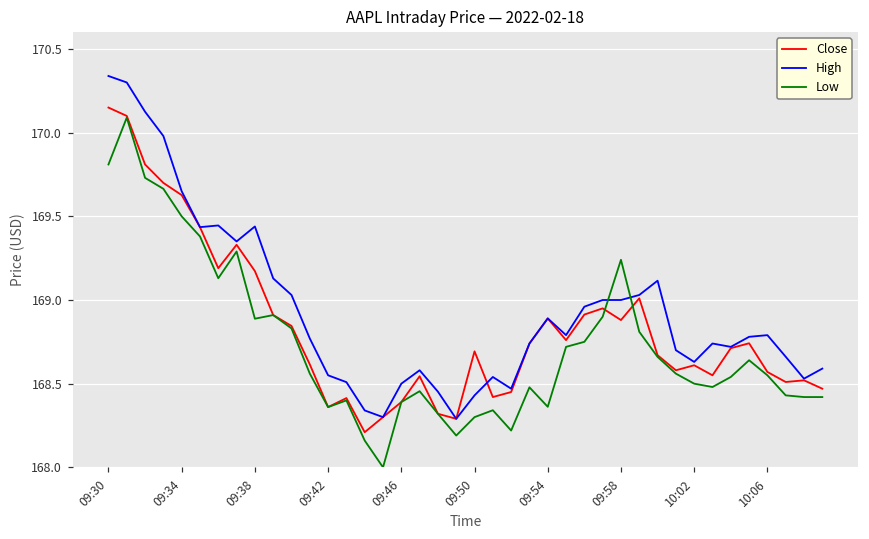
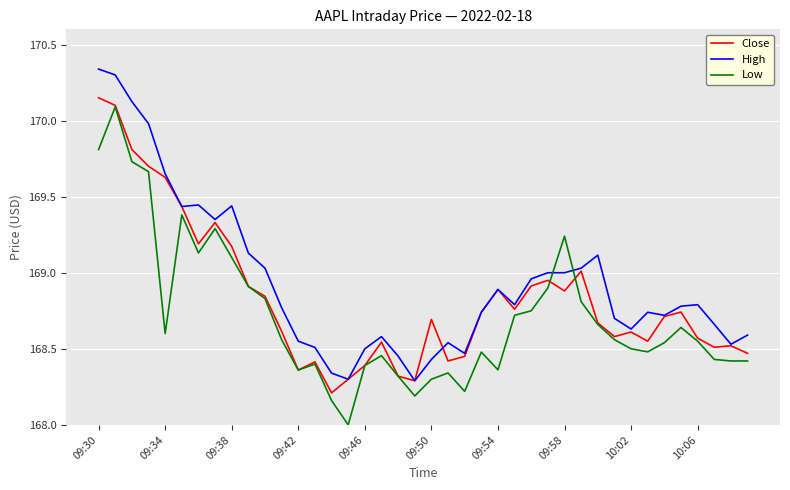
Low, 09:34: 169.5 -> 168.6
Low, 09:38: 168.89 -> 169.10
